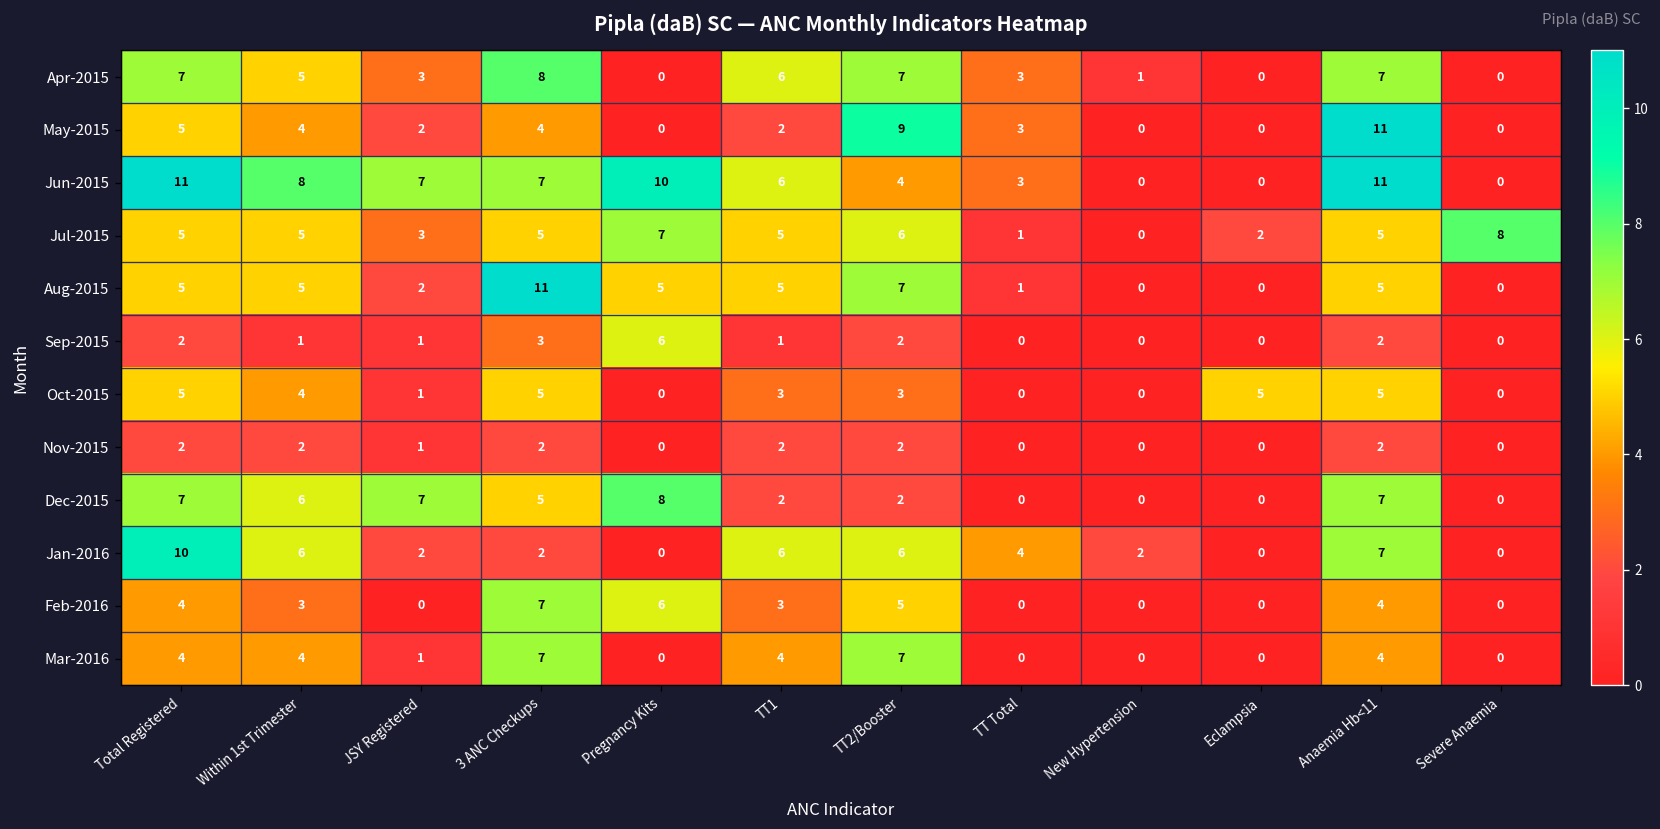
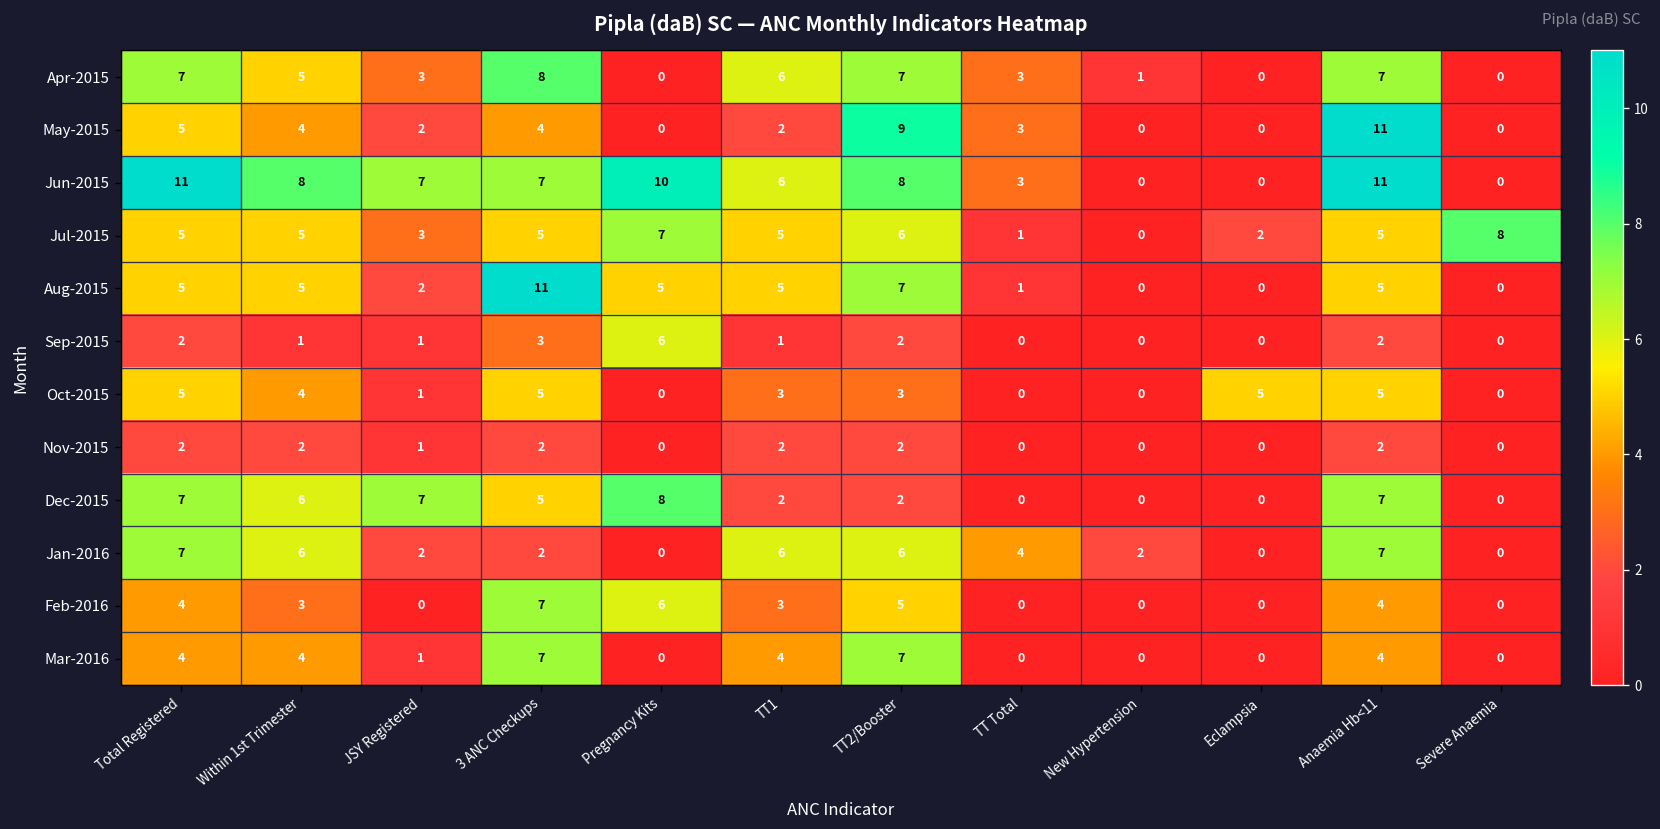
Jun-2015, TT2/Booster: 4 -> 8
Jan-2016, Total Registered: 10 -> 7
